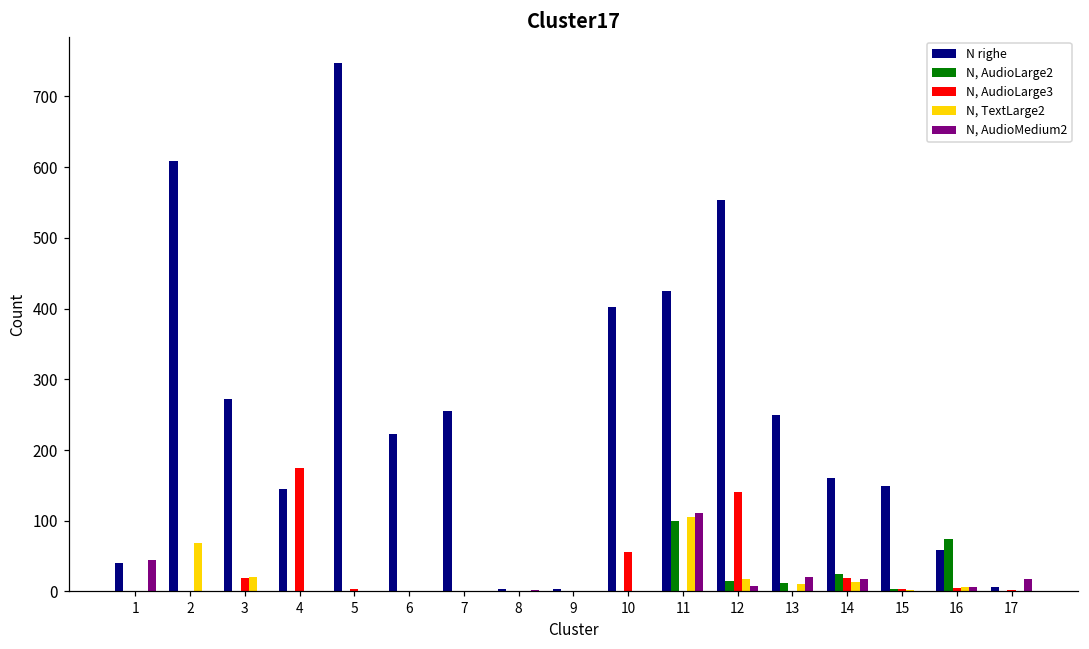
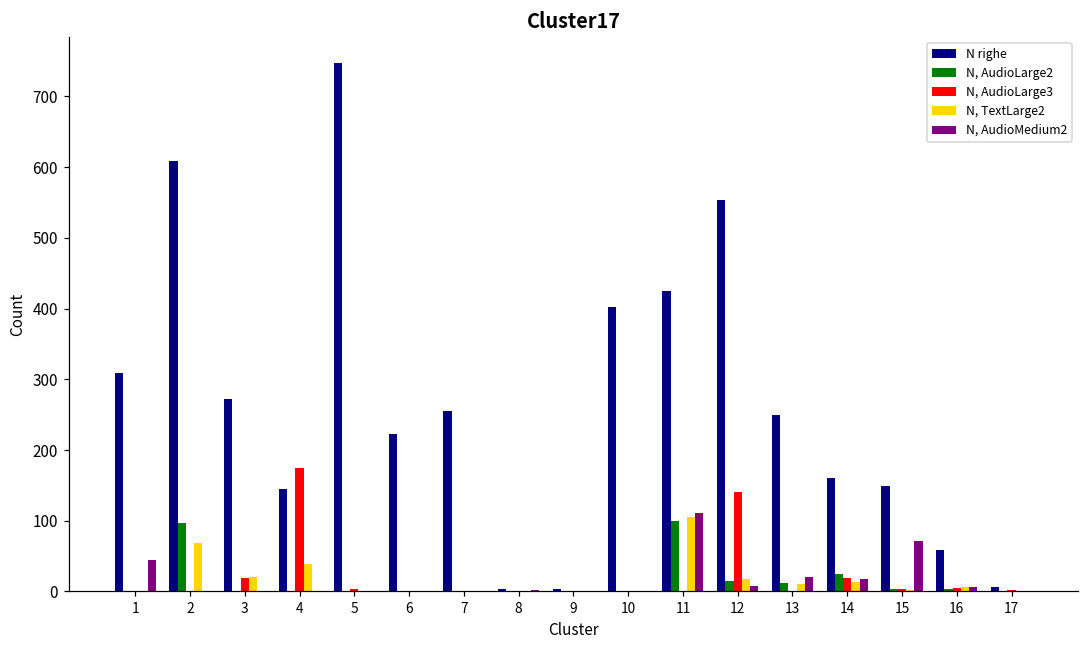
N righe, 1: 40 -> 310
N, AudioLarge2, 2: 0 -> 100
N, TextLarge2, 4: 0 -> 40
N, AudioLarge3, 10: 60 -> 0
N, AudioMedium2, 15: 0 -> 70
N, AudioLarge2, 16: 70 -> 0
N, AudioMedium2, 17: 20 -> 0
